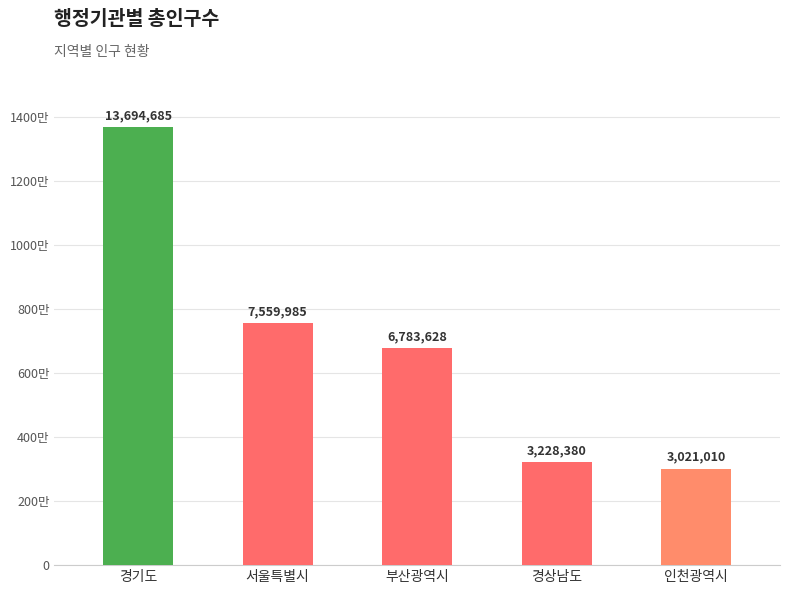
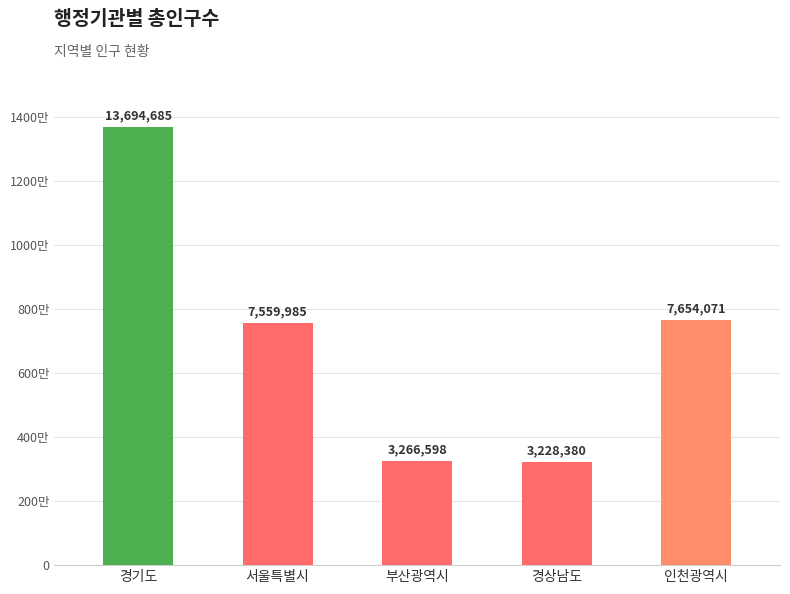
부산광역시: 6,783,628 -> 3,266,598
인천광역시: 3,021,010 -> 7,654,071
